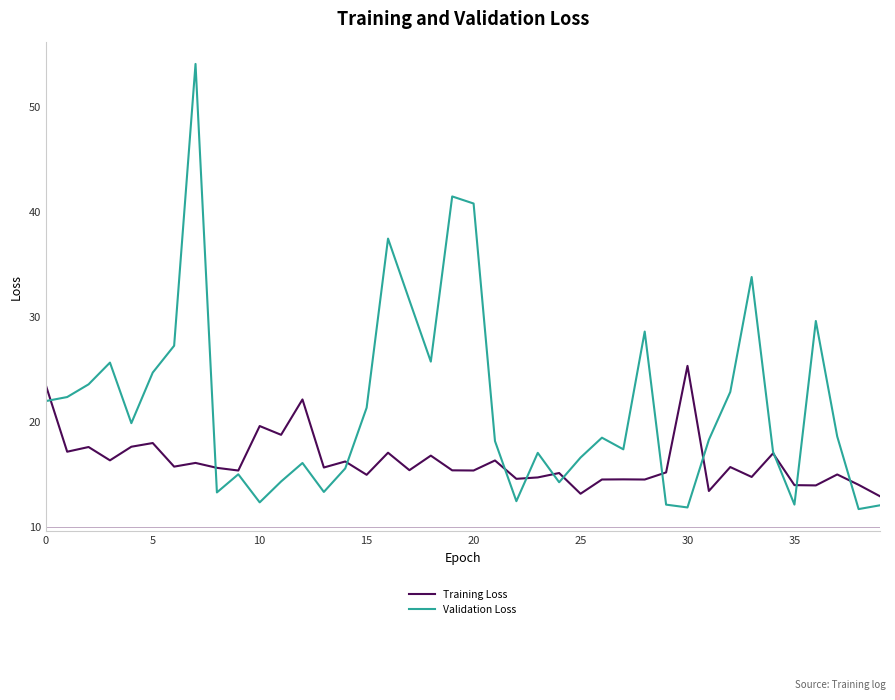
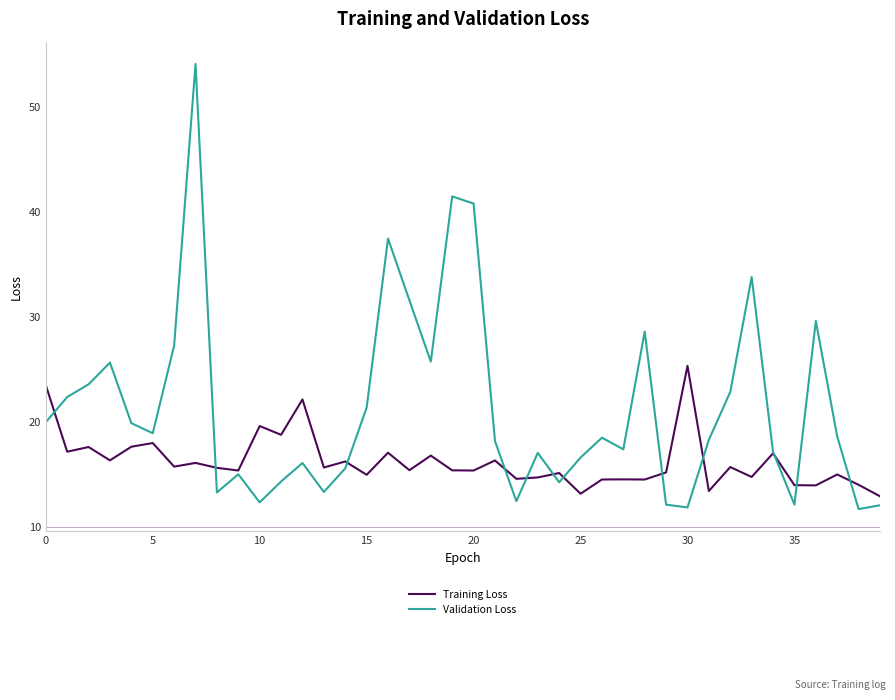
Validation Loss, 0: 22.0 -> 19.9
Validation Loss, 5: 24.7 -> 18.9
